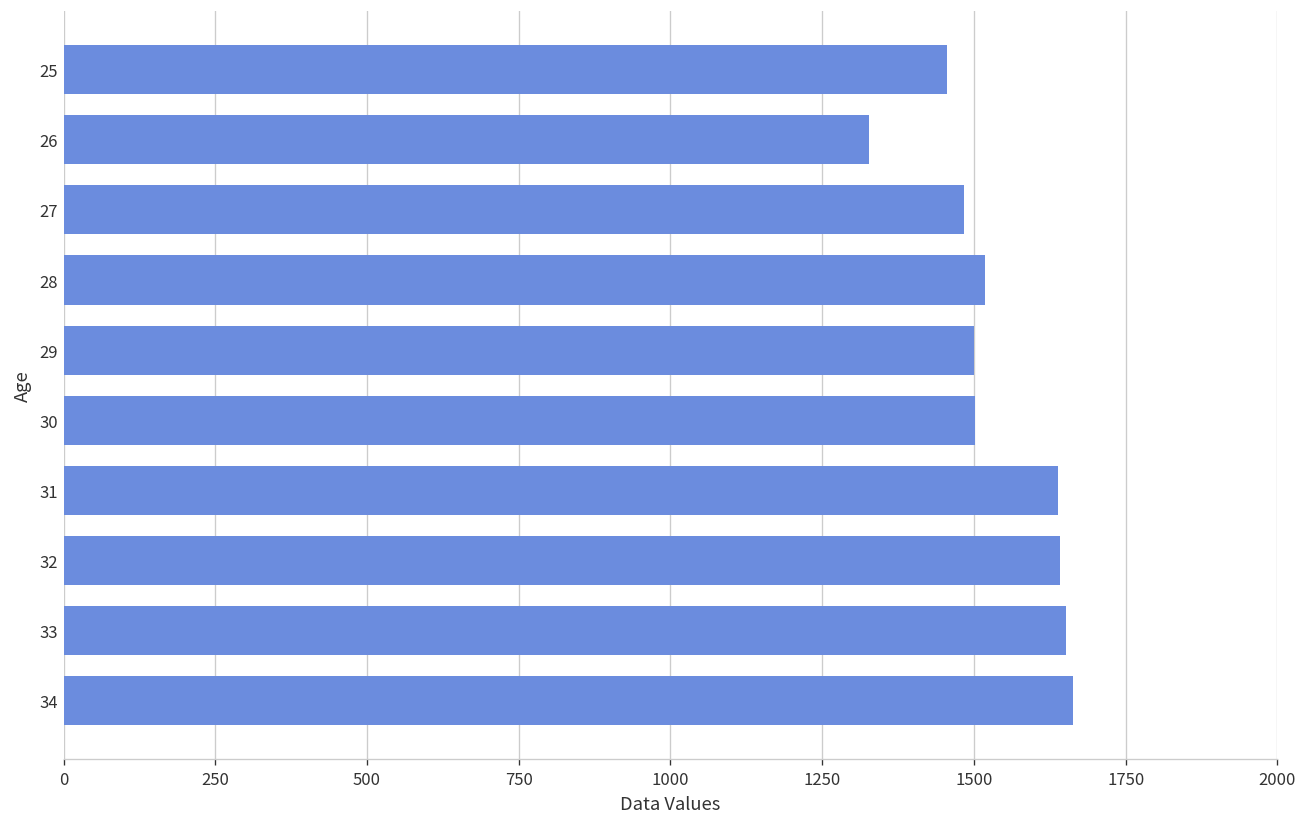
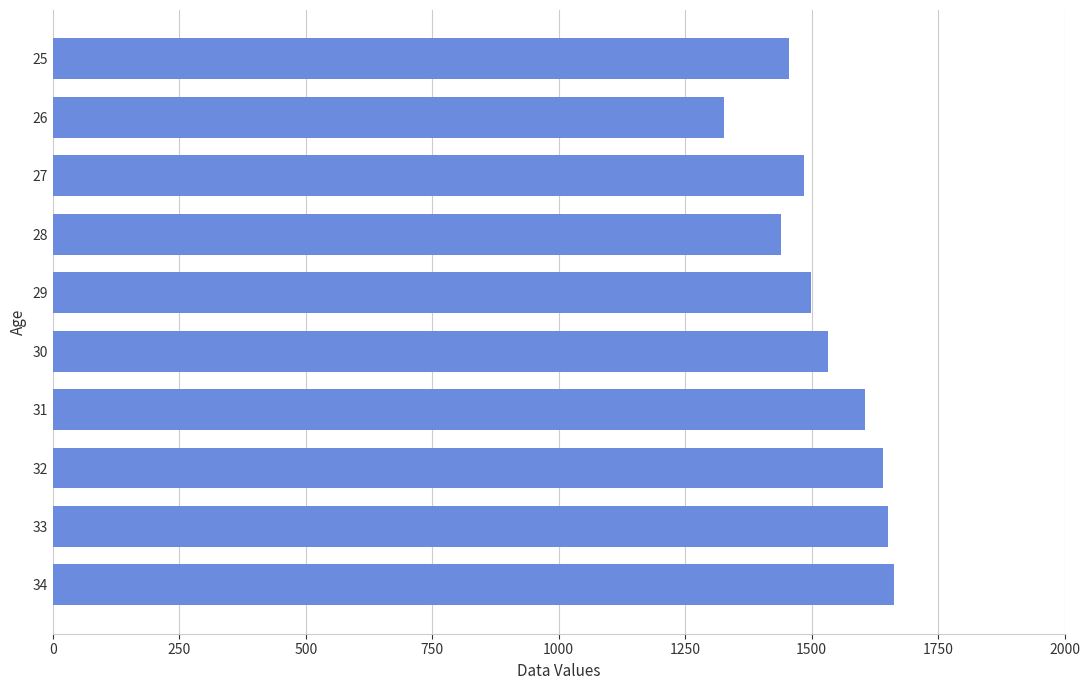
28: 1520 -> 1440
30: 1500 -> 1530
31: 1640 -> 1600
